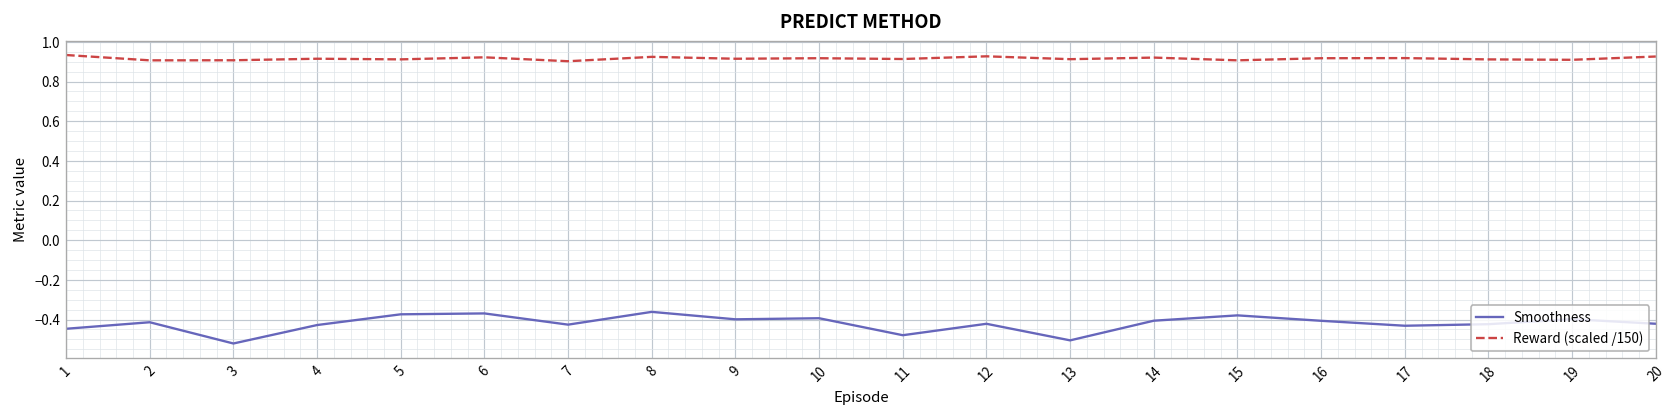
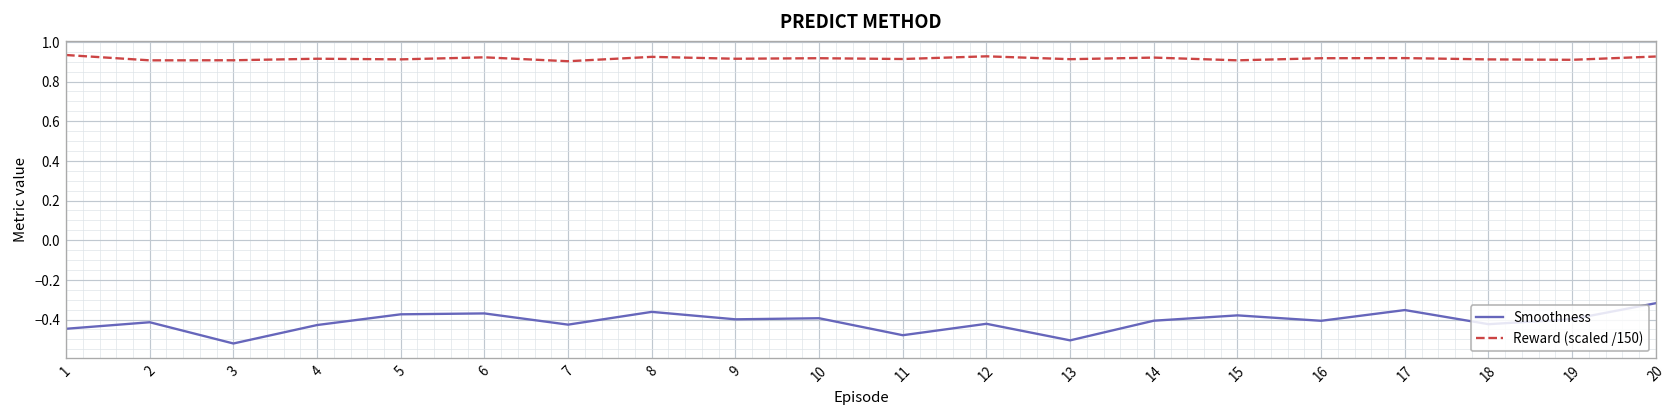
Smoothness, 17: -0.43 -> -0.35
Smoothness, 20: -0.42 -> -0.32
